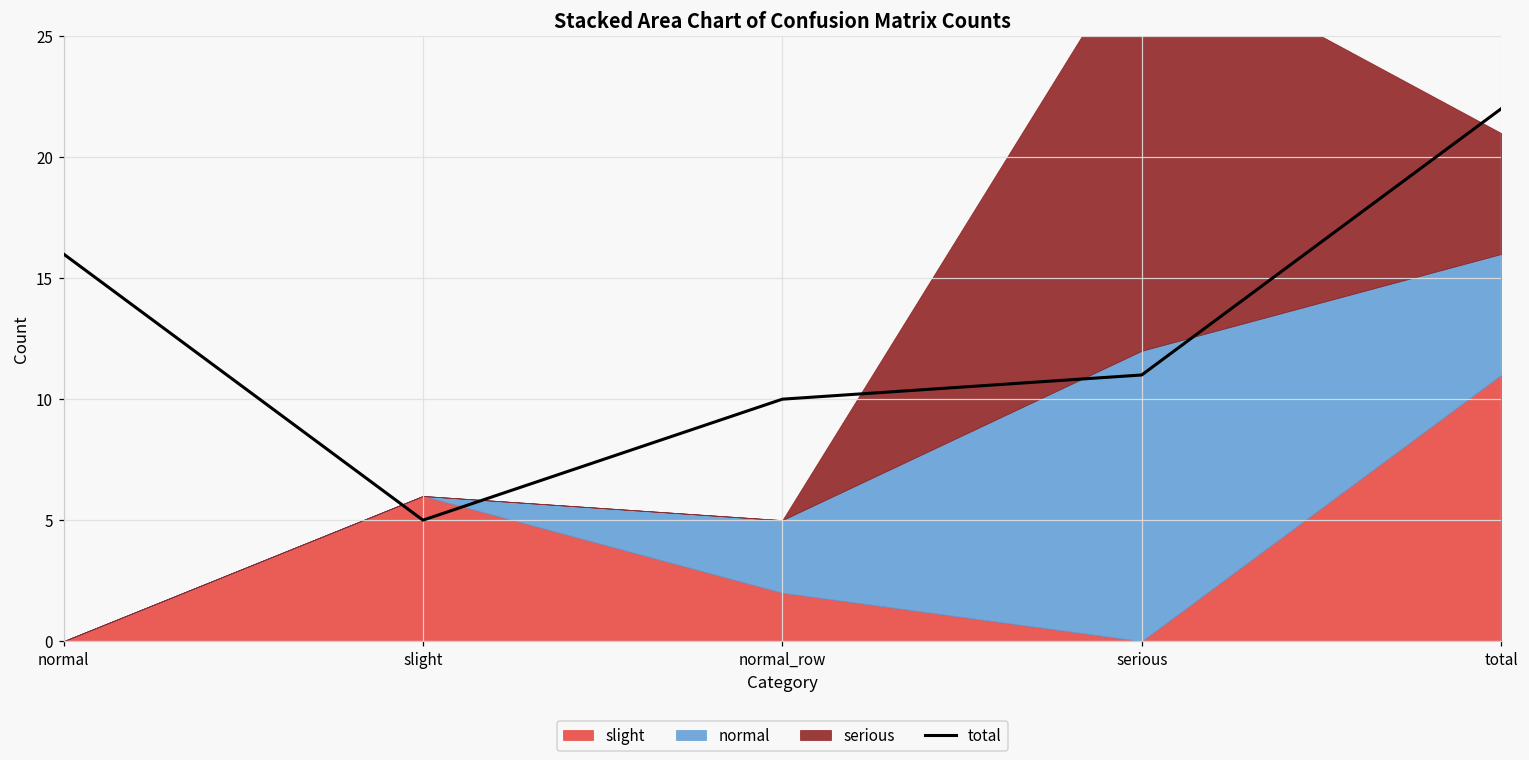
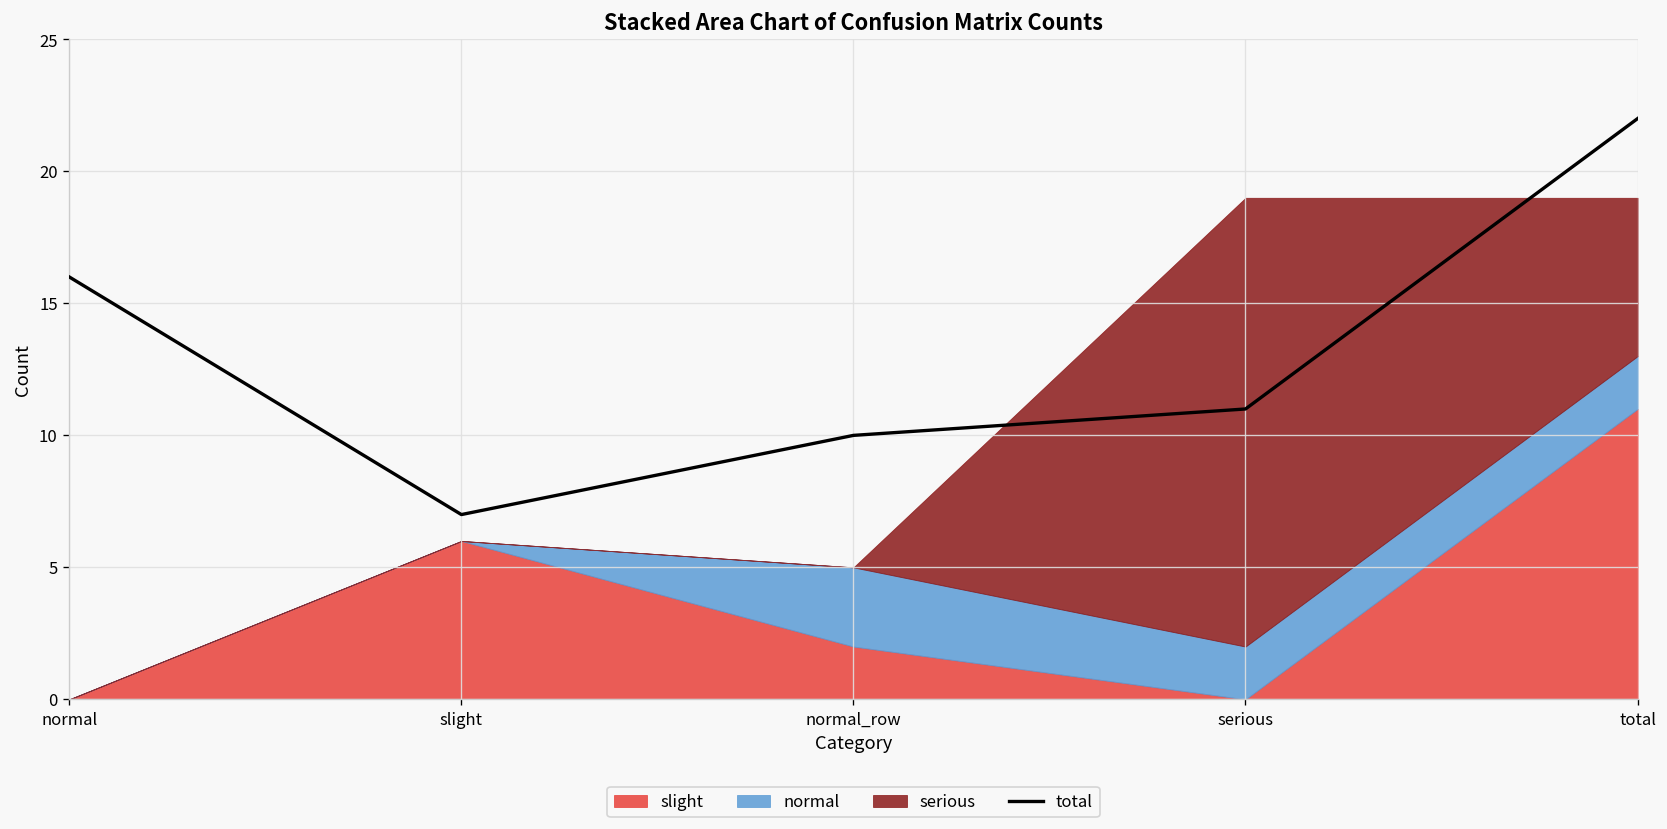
total, slight: 5 -> 7
normal, serious: 12 -> 2
normal, total: 5 -> 2
serious, total: 5 -> 6
